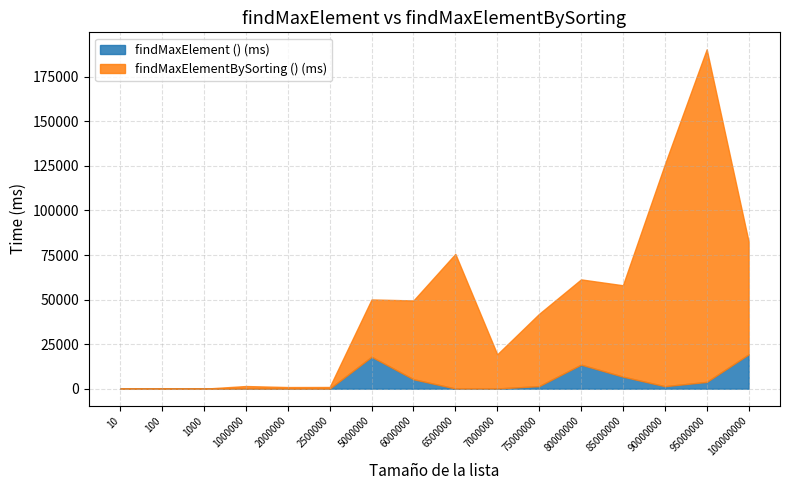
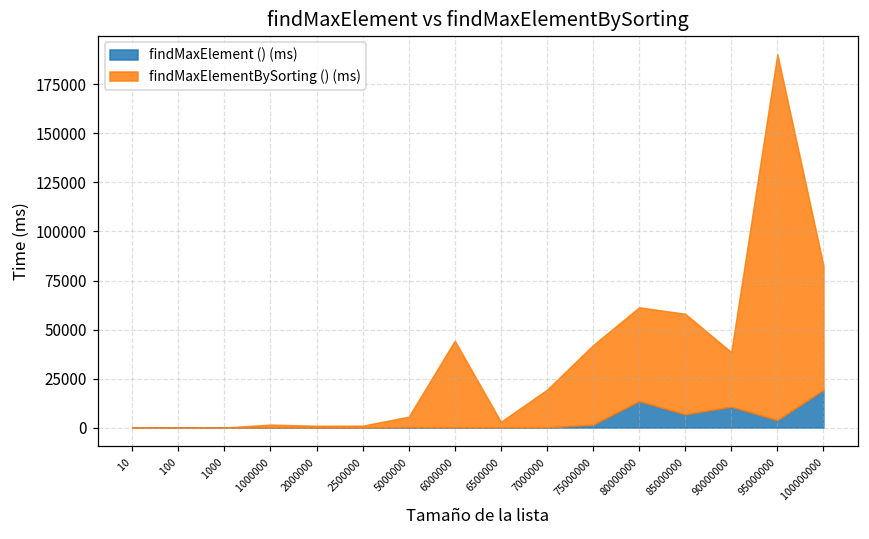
findMaxElement () (ms), 5000000: 18000 -> 0
findMaxElementBySorting () (ms), 5000000: 32000 -> 5000
findMaxElement () (ms), 6000000: 5000 -> 0
findMaxElementBySorting () (ms), 6500000: 76000 -> 3000
findMaxElement () (ms), 90000000: 1000 -> 11000
findMaxElementBySorting () (ms), 90000000: 124000 -> 28000
